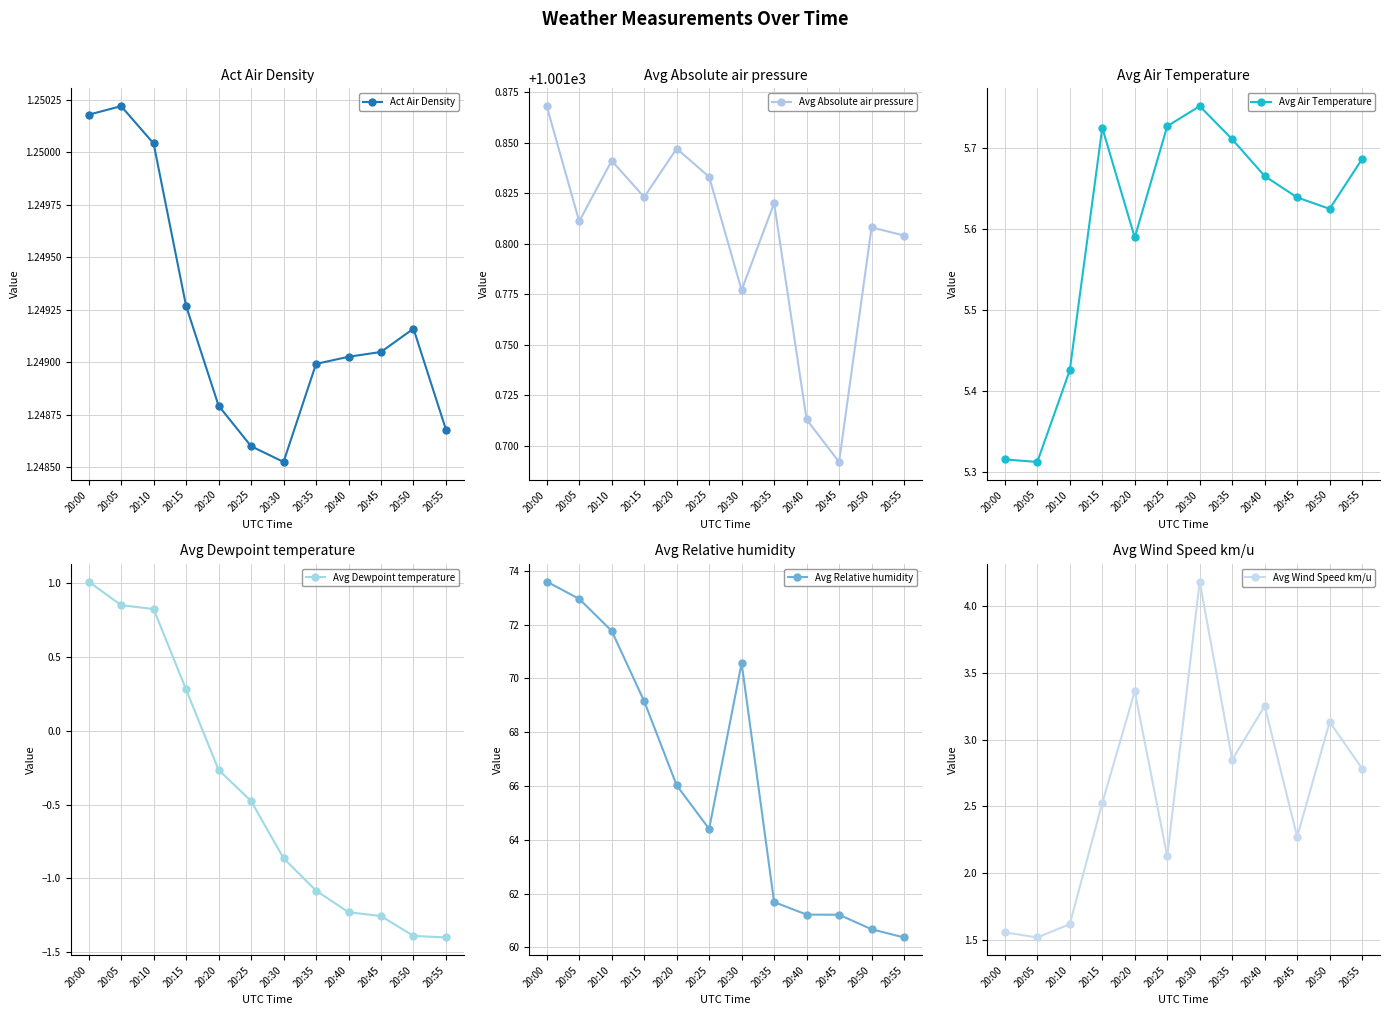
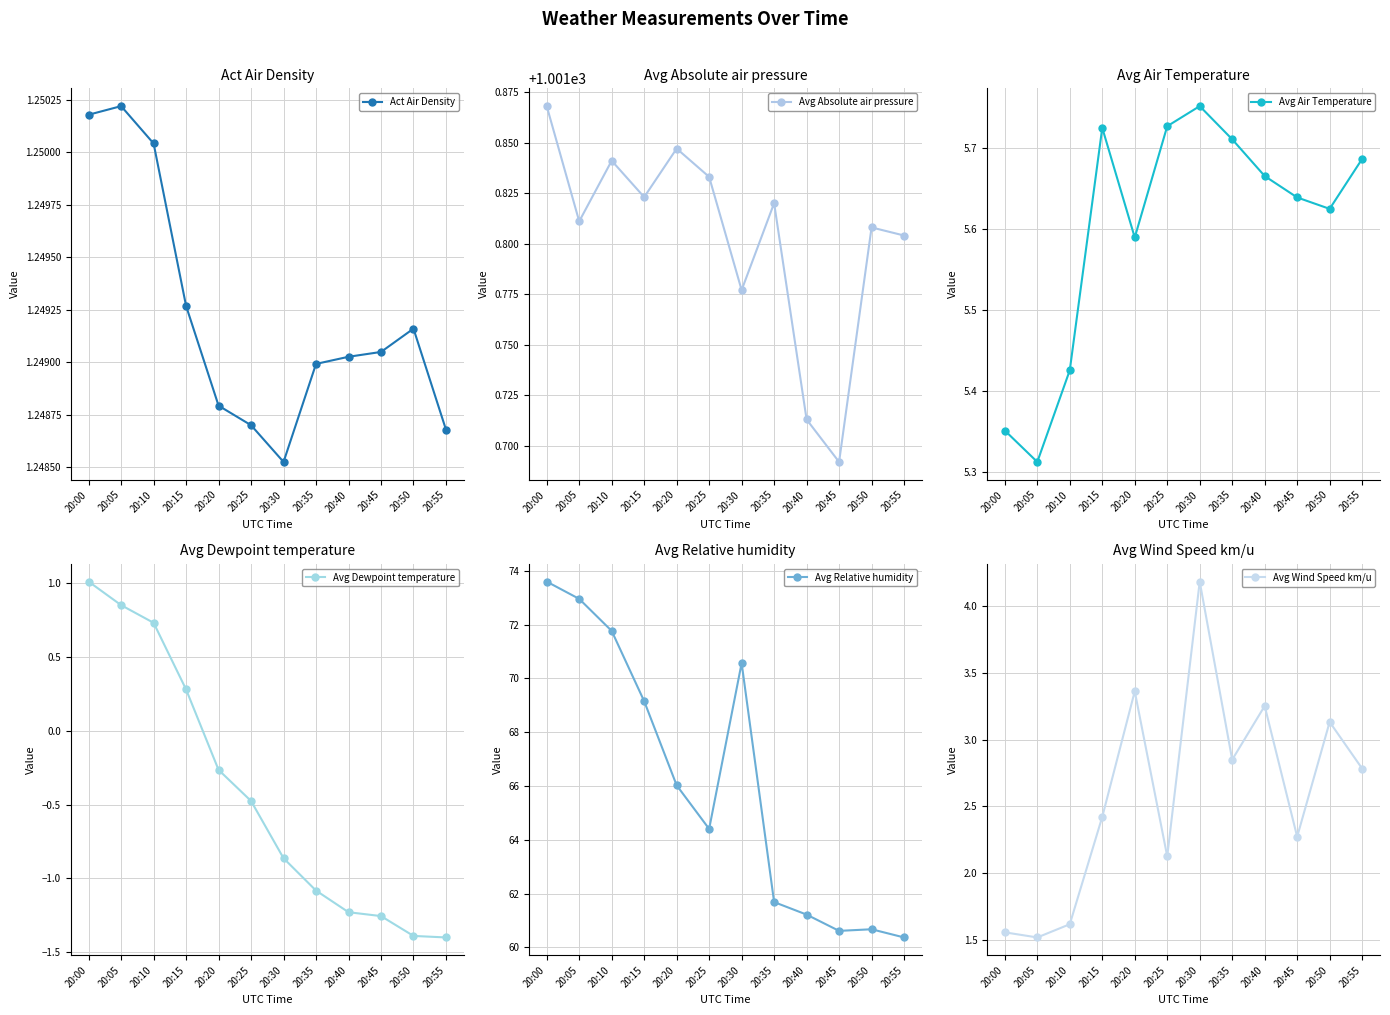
Act Air Density, 20:25: 1.2486 -> 1.2487
Avg Air Temperature, 20:00: 5.32 -> 5.35
Avg Dewpoint temperature, 20:10: 0.82 -> 0.73
Avg Relative humidity, 20:45: 61.2 -> 60.6
Avg Wind Speed km/u, 20:15: 2.53 -> 2.42
